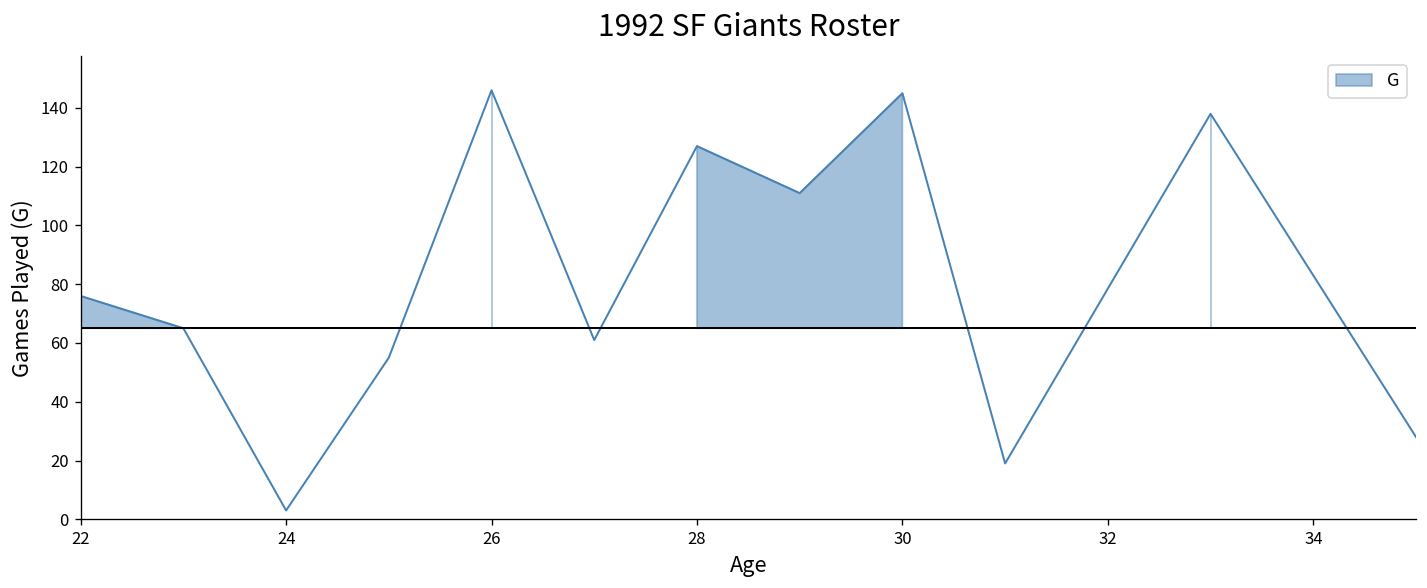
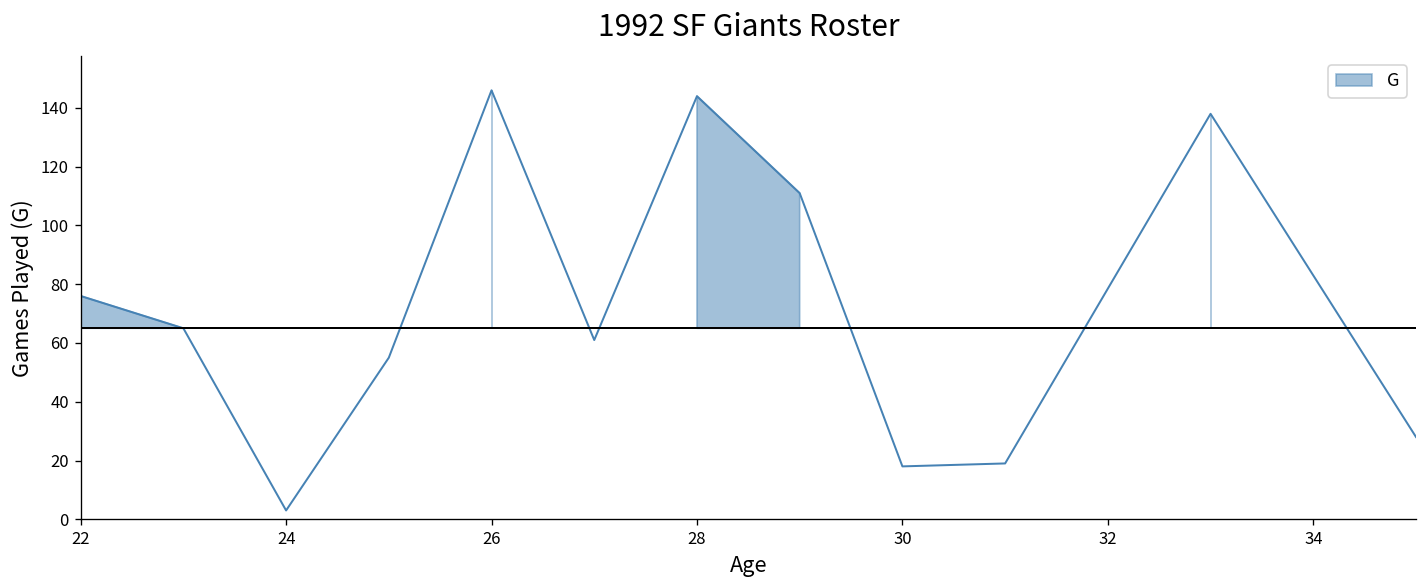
28: 127 -> 144
30: 145 -> 18
